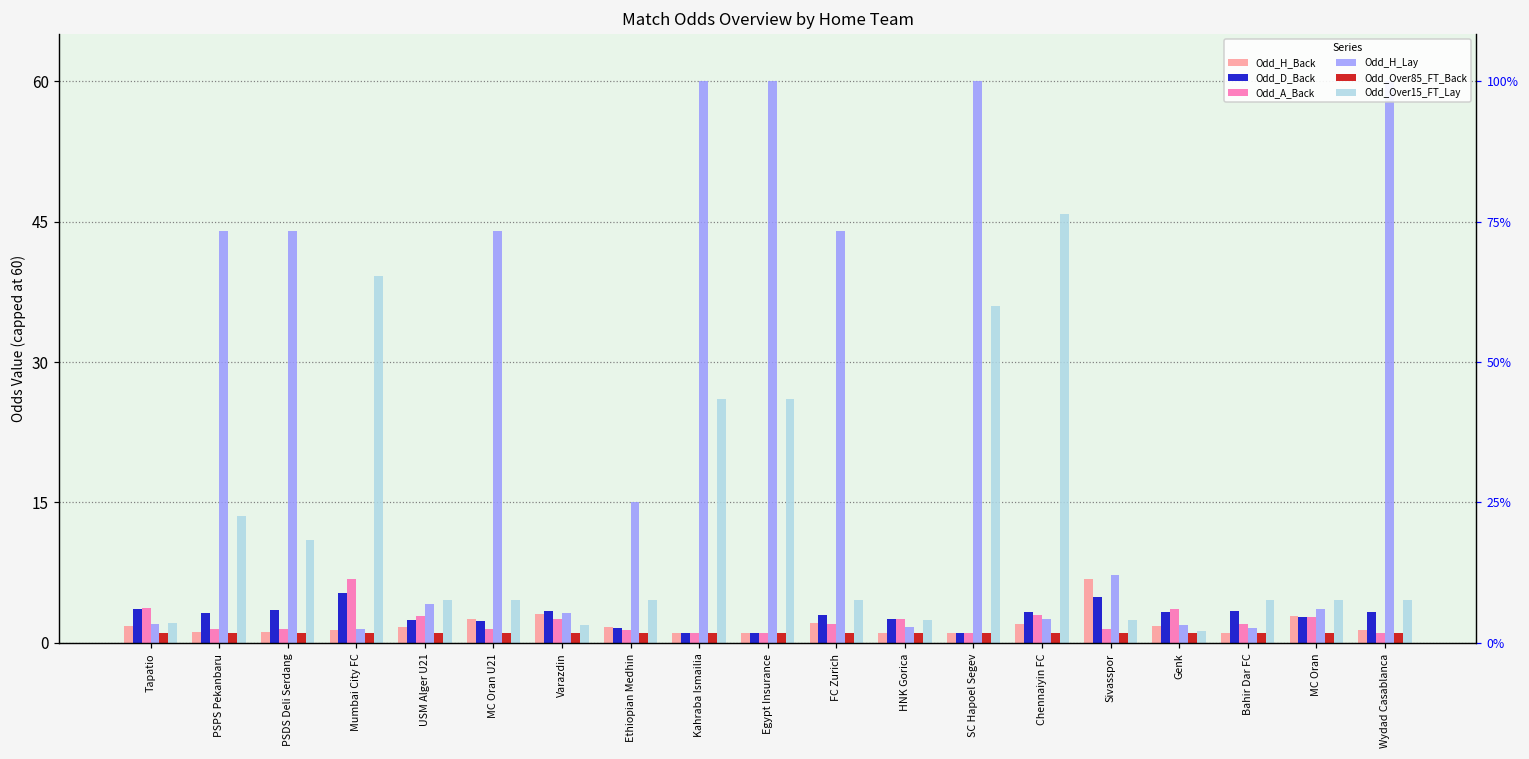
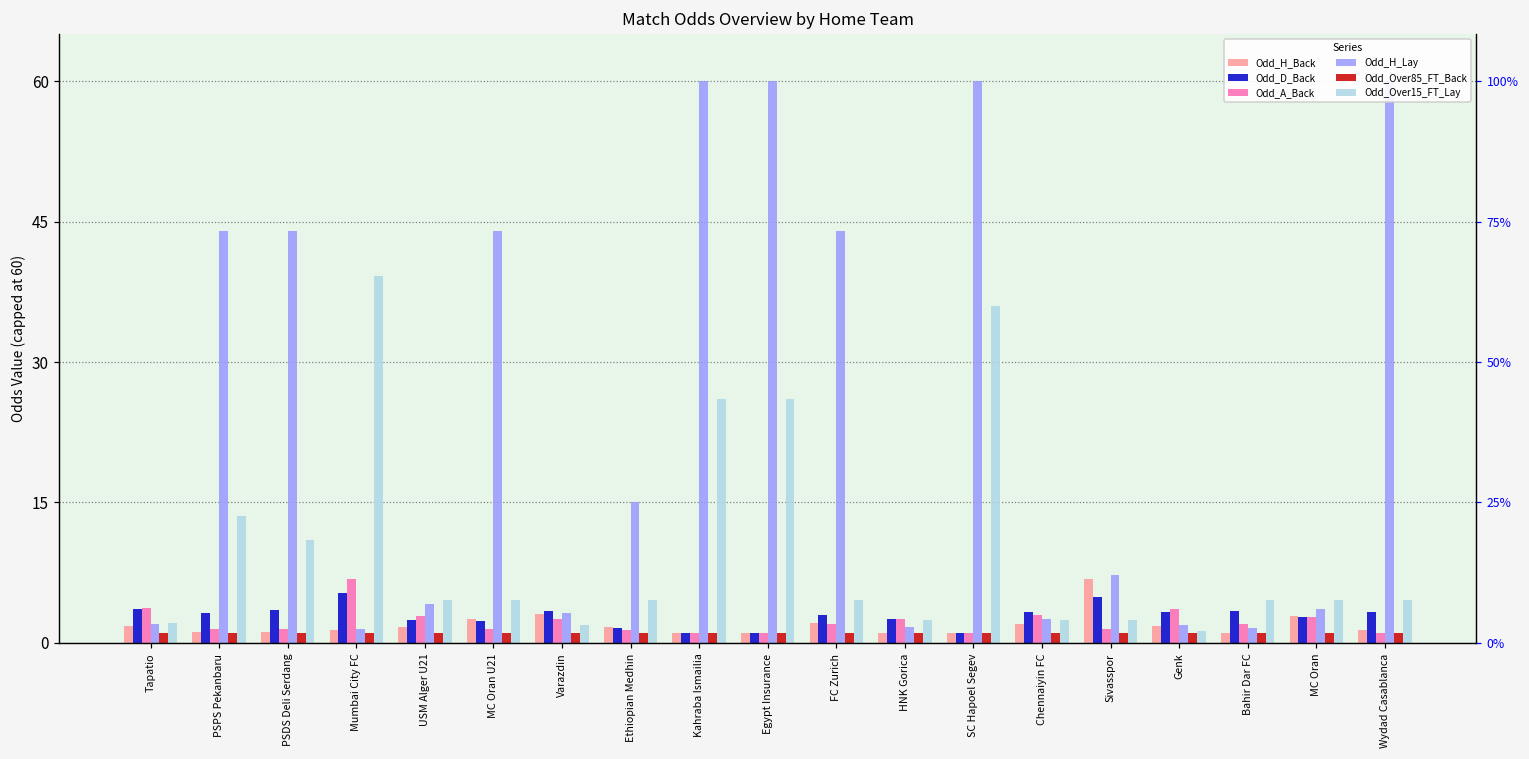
Odd_Over15_FT_Lay, Chennaiyin FC: 46 -> 2
